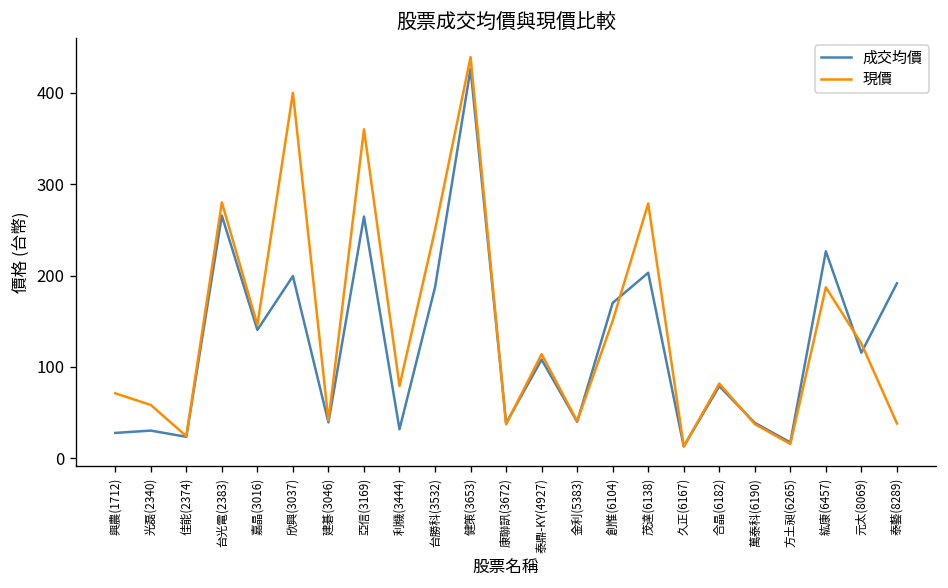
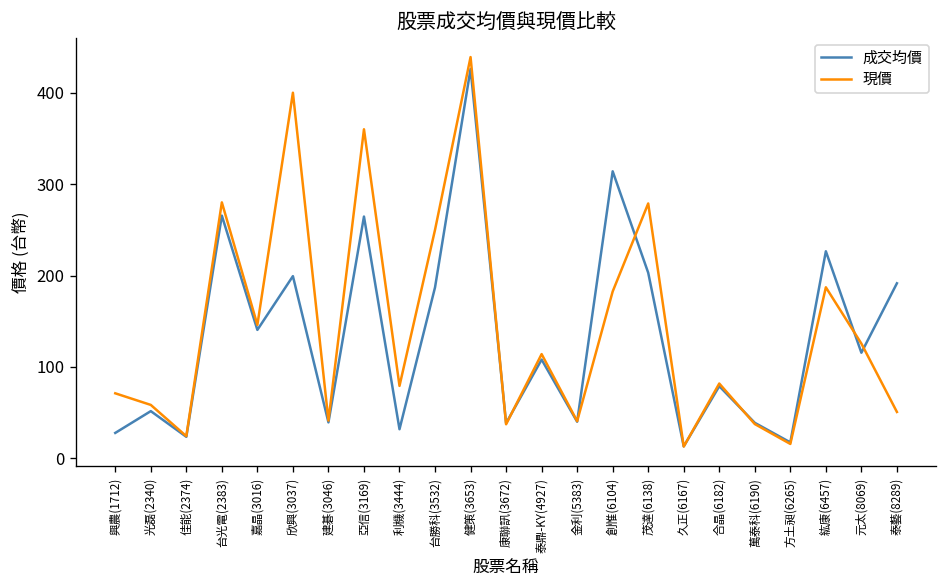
成交均價, 光磊(2340): 30 -> 50
成交均價, 創惟(6104): 170 -> 310
現價, 創惟(6104): 150 -> 180
現價, 泰藝(8289): 40 -> 50
